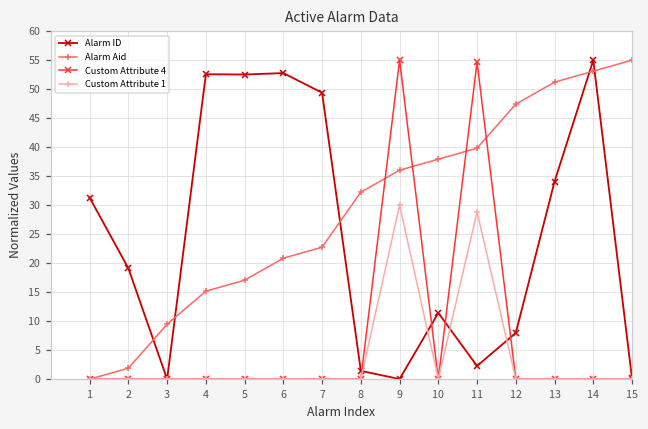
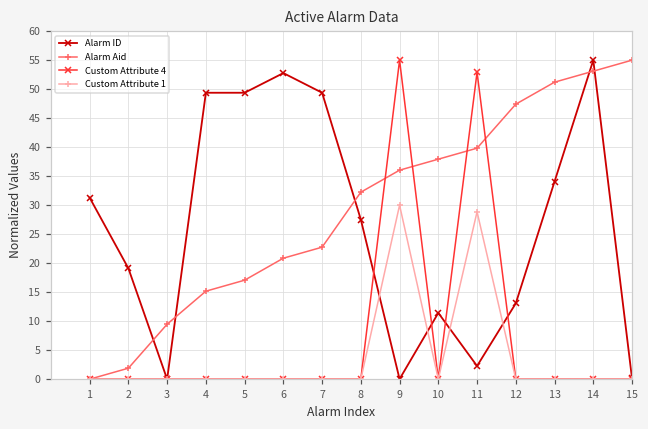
Alarm ID, 4: 53 -> 49
Alarm ID, 5: 53 -> 49
Alarm ID, 8: 1 -> 28
Custom Attribute 4, 11: 55 -> 53
Alarm ID, 12: 8 -> 13
